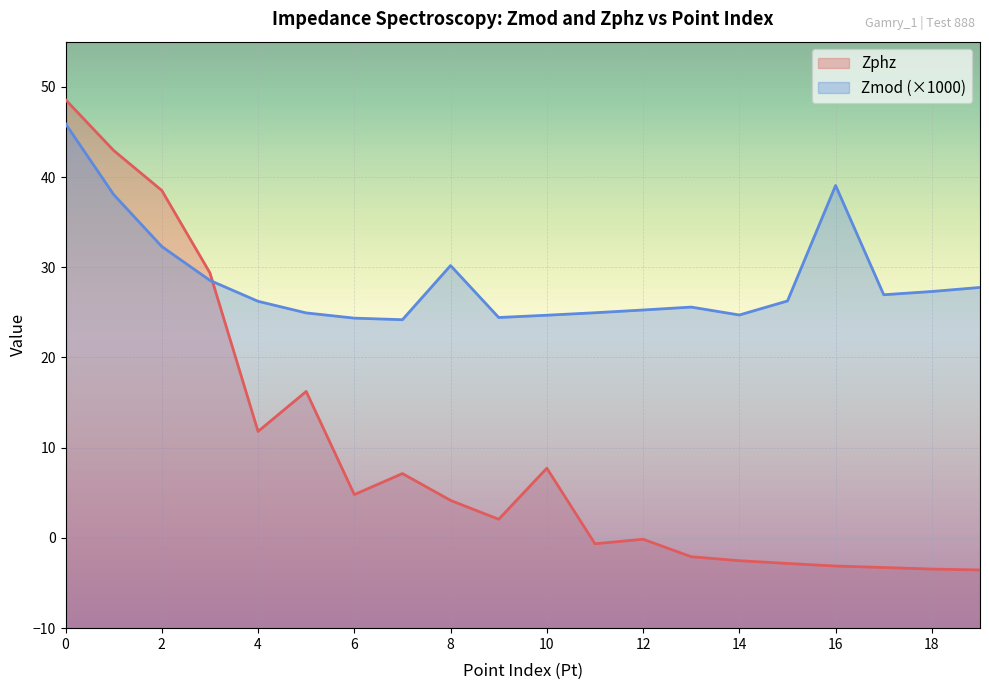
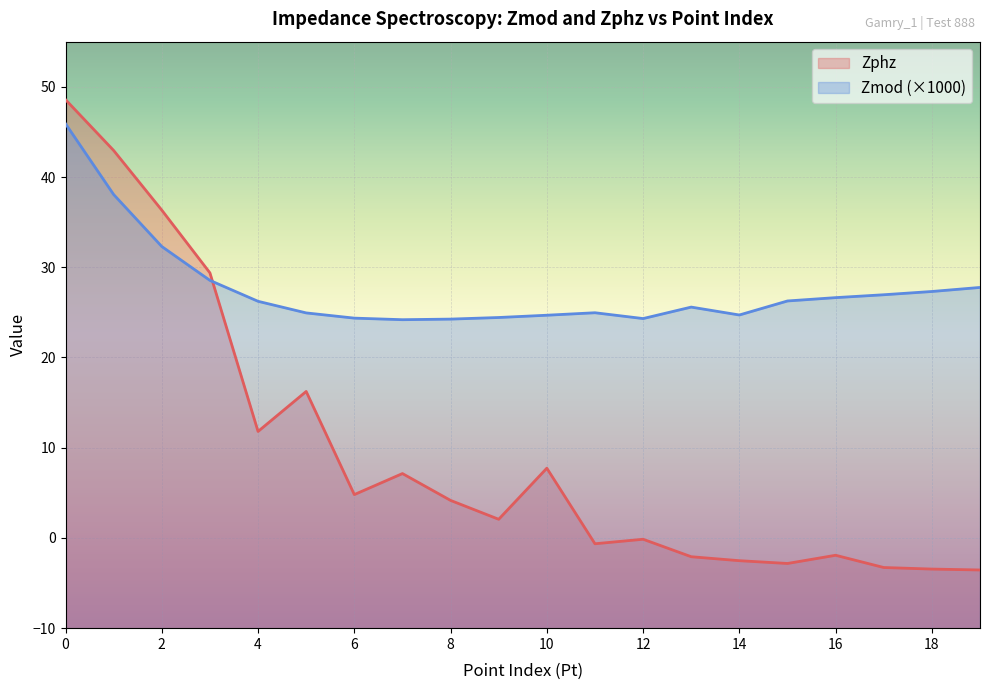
Zphz, 2: 39 -> 36
Zmod (×1000), 8: 30 -> 24
Zmod (×1000), 12: 25 -> 24
Zphz, 16: -3 -> -2
Zmod (×1000), 16: 39 -> 27
